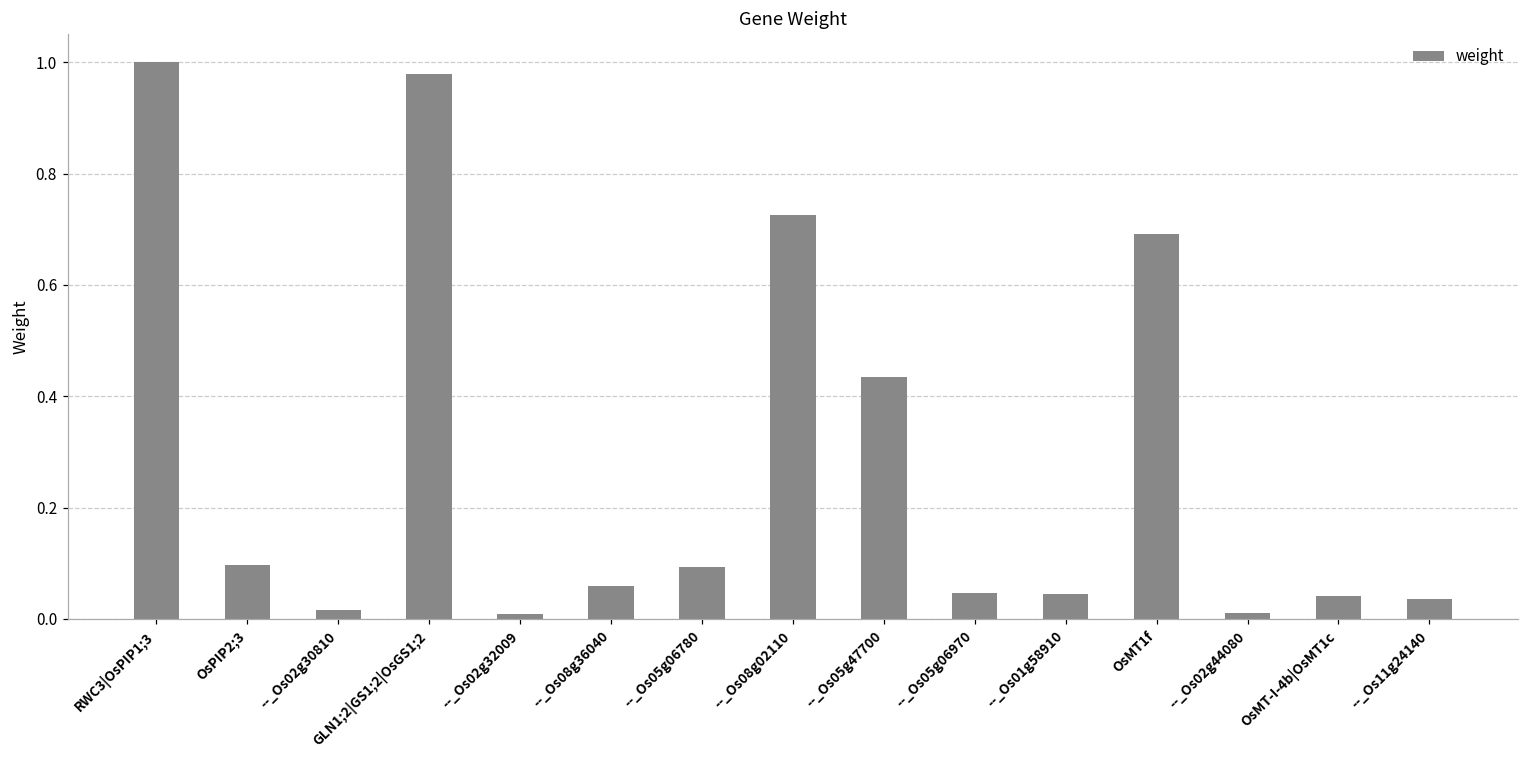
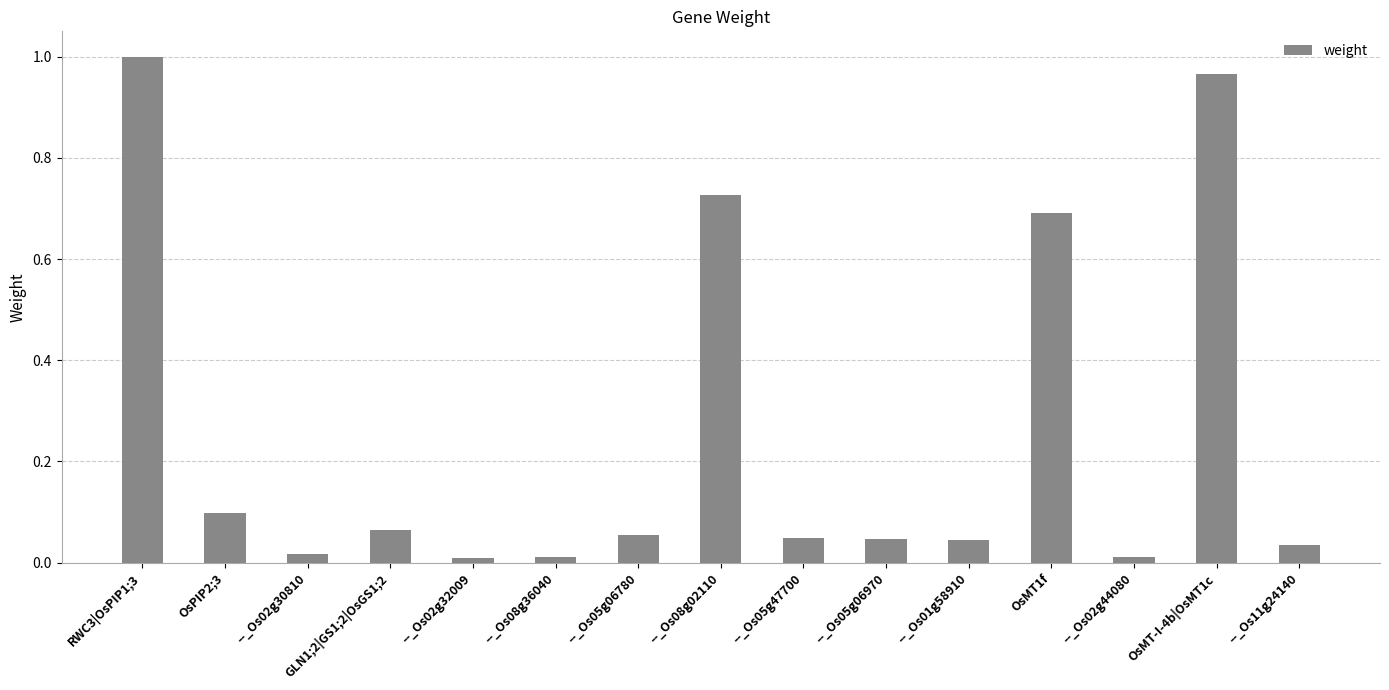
GLN1;2|GS1;2|OsGS1;2: 0.98 -> 0.06
--_Os08g36040: 0.06 -> 0.01
--_Os05g06780: 0.09 -> 0.05
--_Os05g47700: 0.44 -> 0.05
OsMT-I-4b|OsMT1c: 0.04 -> 0.97
